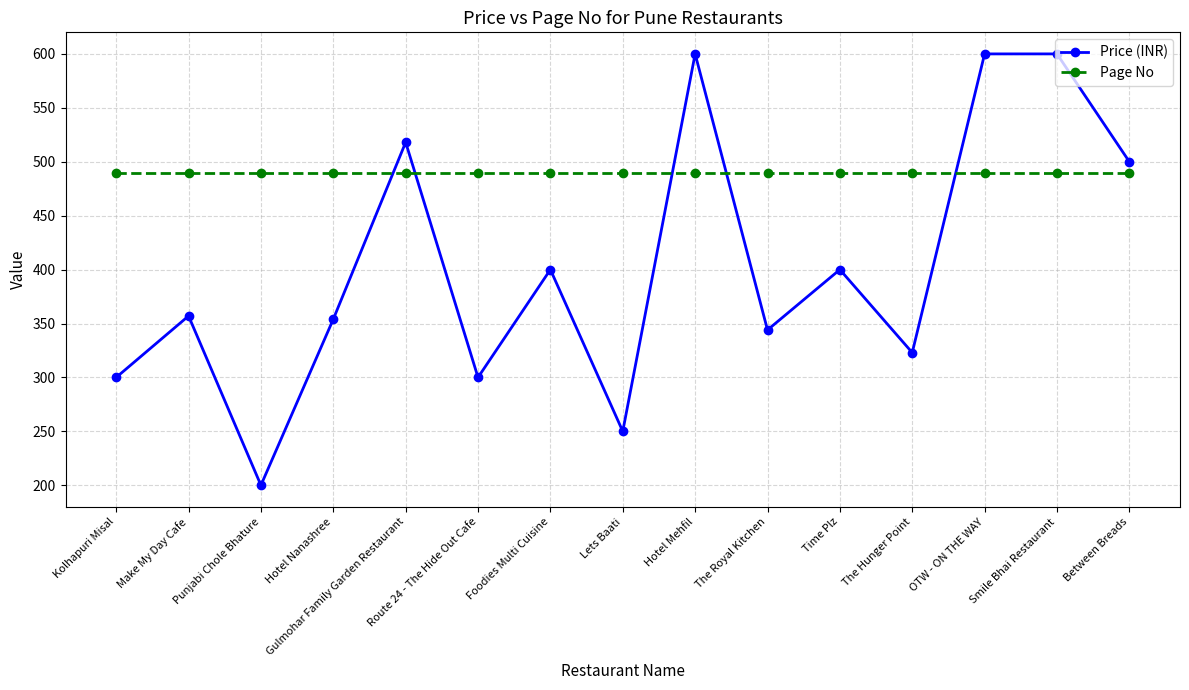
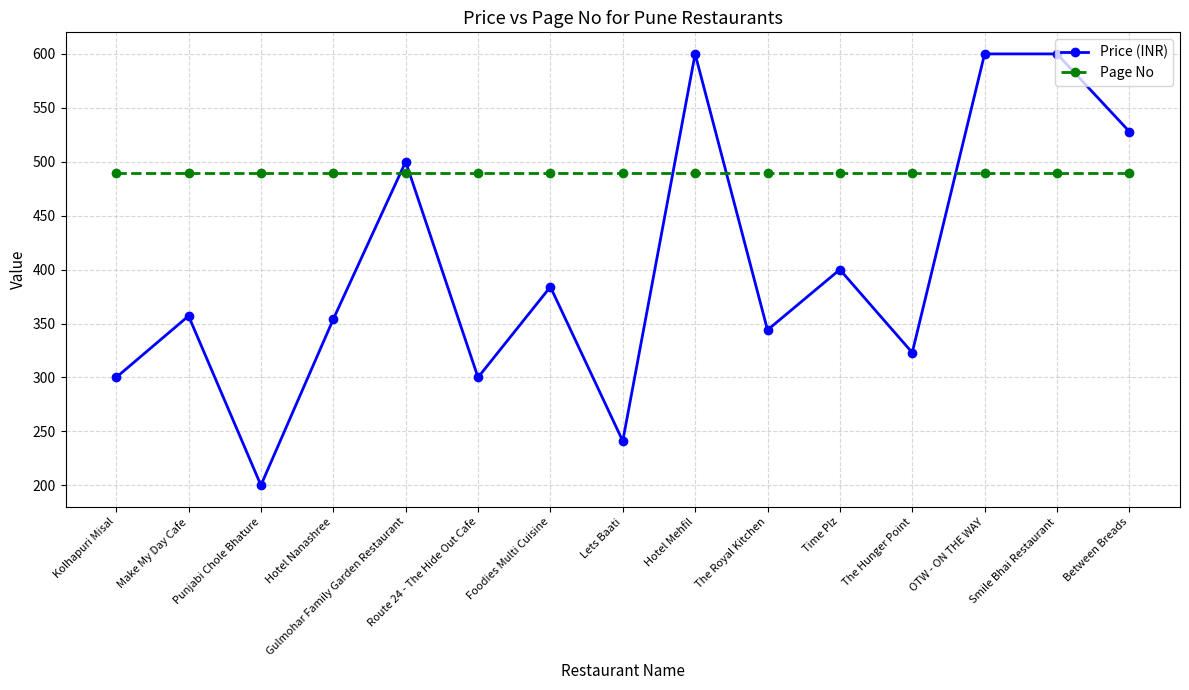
Price (INR), Gulmohar Family Garden Restaurant: 518 -> 500
Price (INR), Foodies Multi Cuisine: 400 -> 384
Price (INR), Lets Baati: 250 -> 241
Price (INR), Between Breads: 500 -> 528
